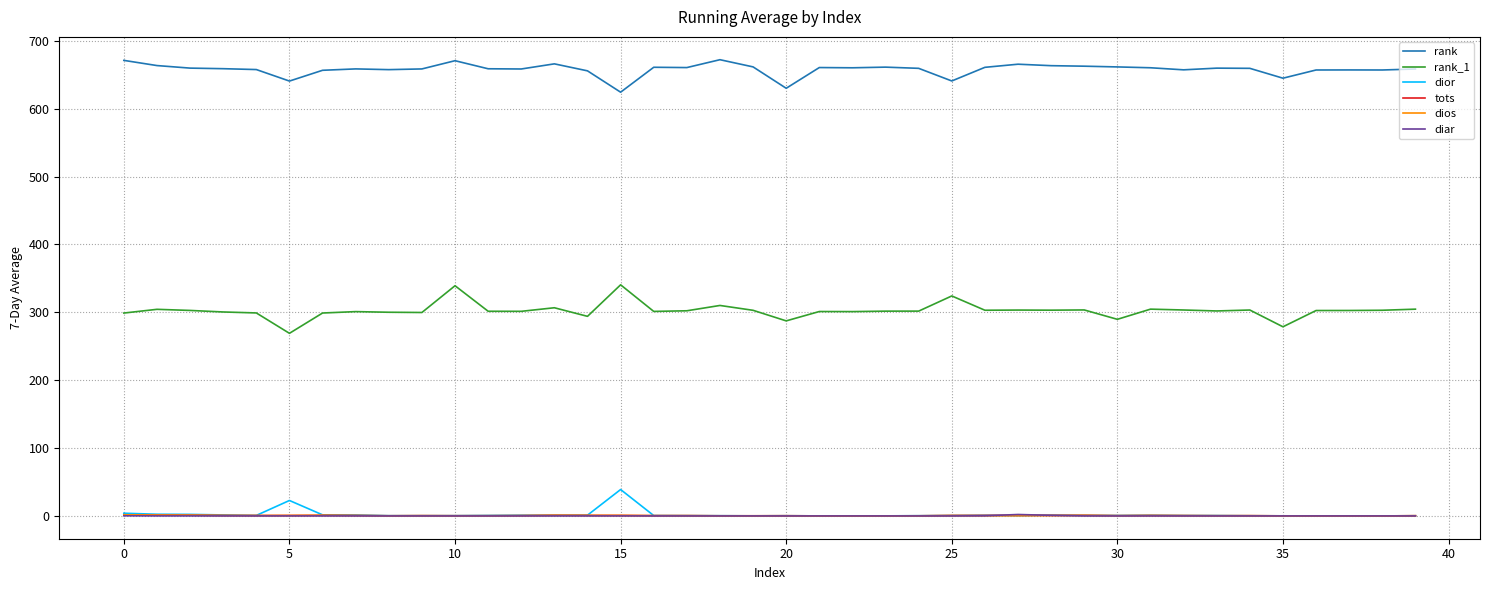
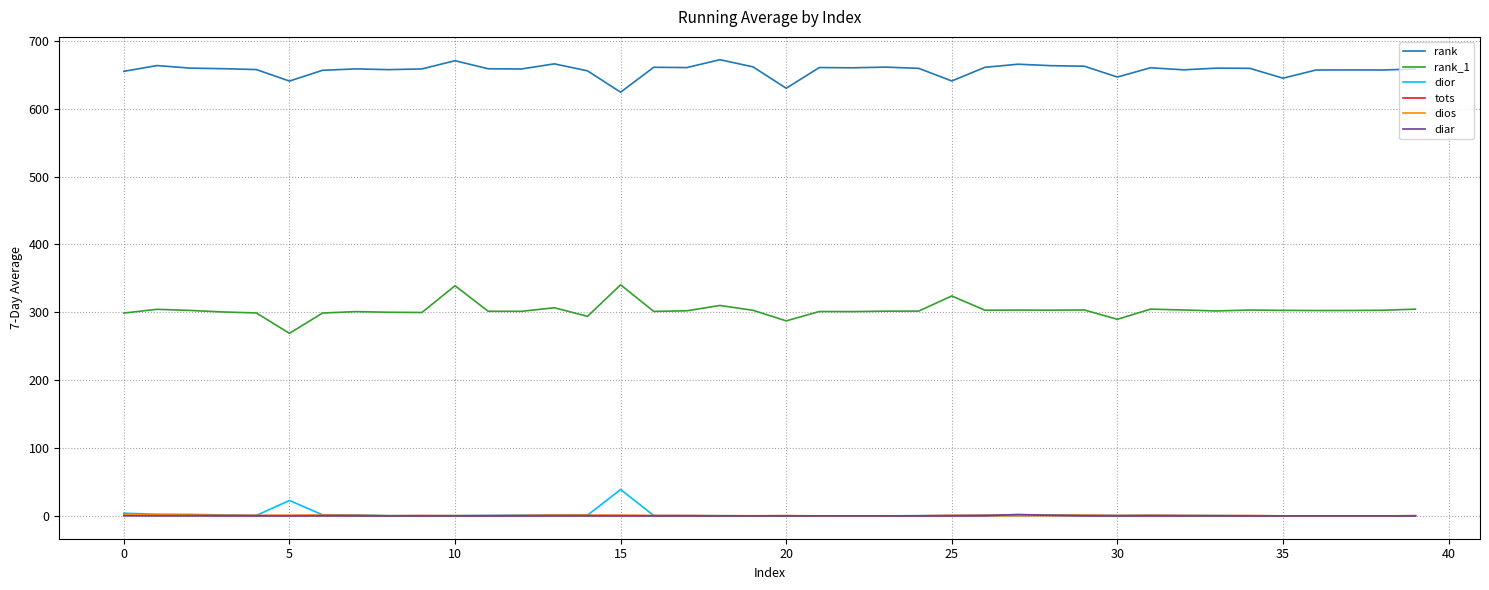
rank, 0: 670 -> 650
rank, 30: 660 -> 650
rank_1, 35: 280 -> 300
